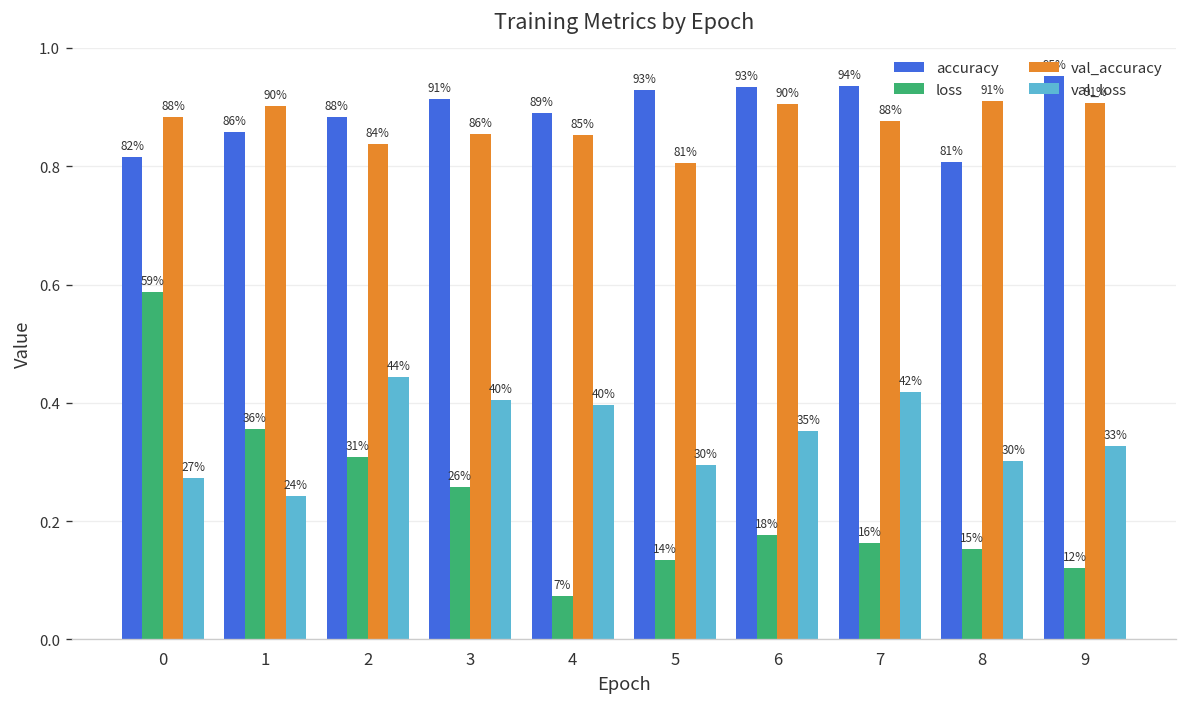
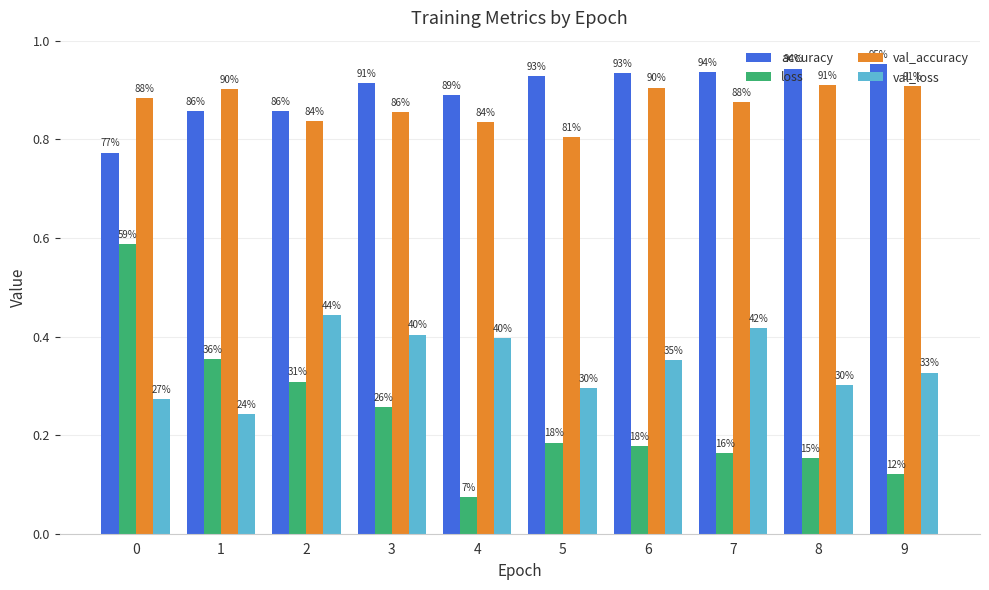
accuracy, 0: 82% -> 77%
accuracy, 2: 88% -> 86%
val_accuracy, 4: 85% -> 84%
loss, 5: 14% -> 18%
accuracy, 8: 81% -> 94%
